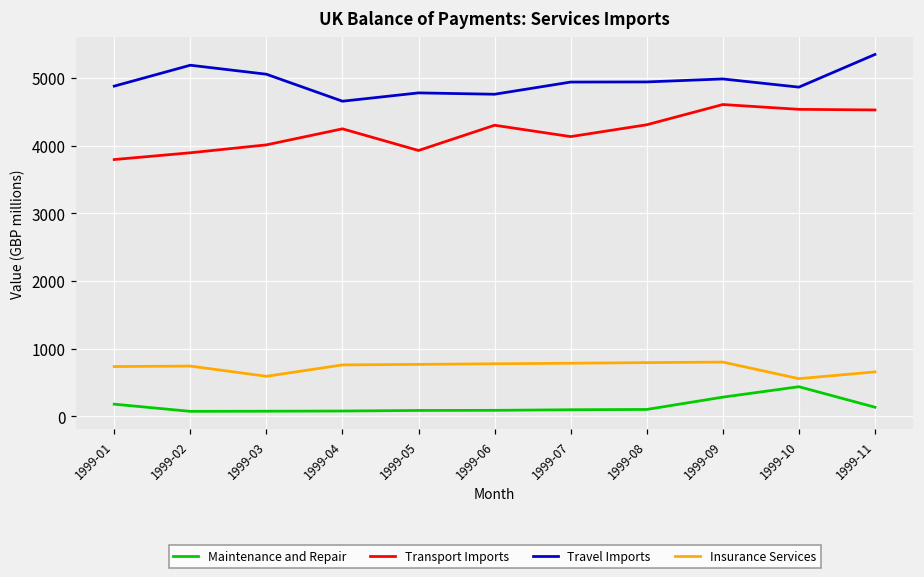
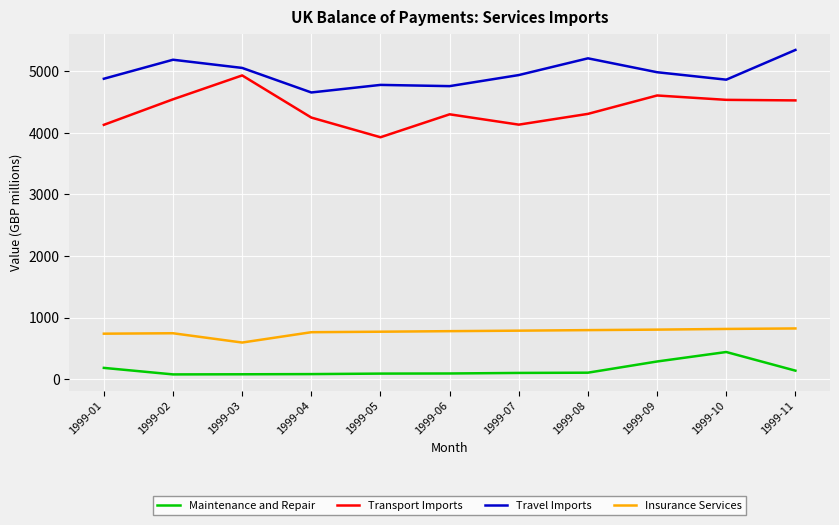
Transport Imports, 1999-01: 3800 -> 4100
Transport Imports, 1999-02: 3900 -> 4500
Transport Imports, 1999-03: 4000 -> 4900
Travel Imports, 1999-08: 4900 -> 5200
Insurance Services, 1999-10: 600 -> 800
Insurance Services, 1999-11: 700 -> 800
